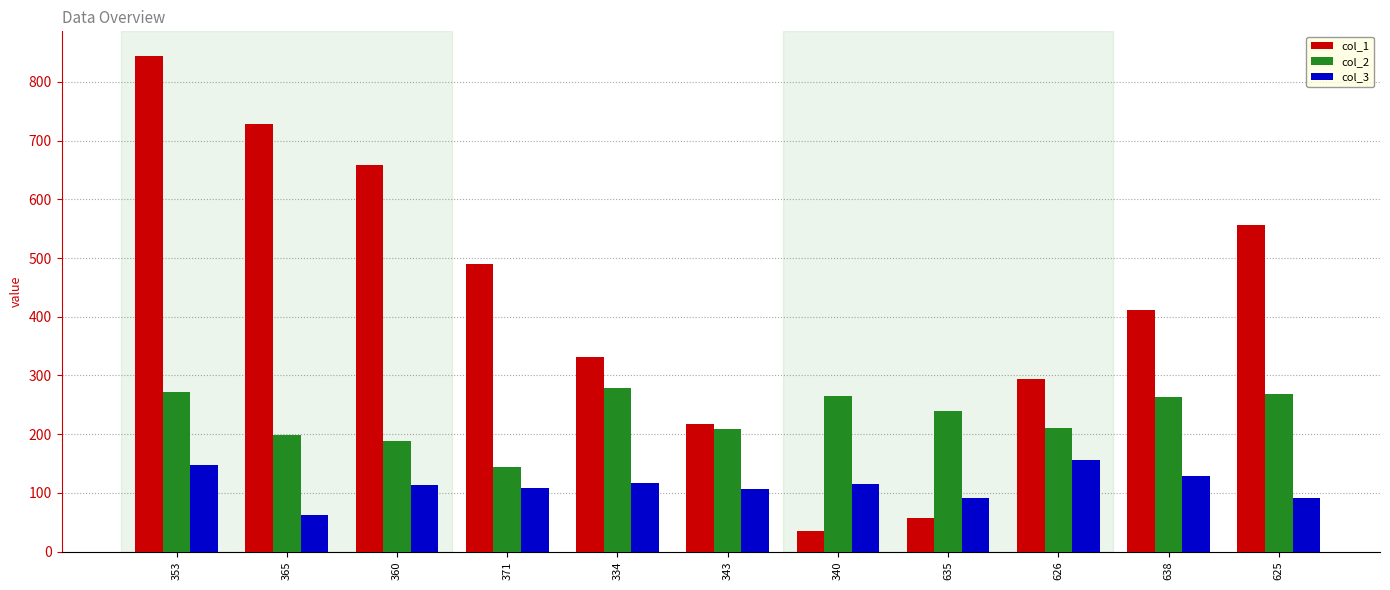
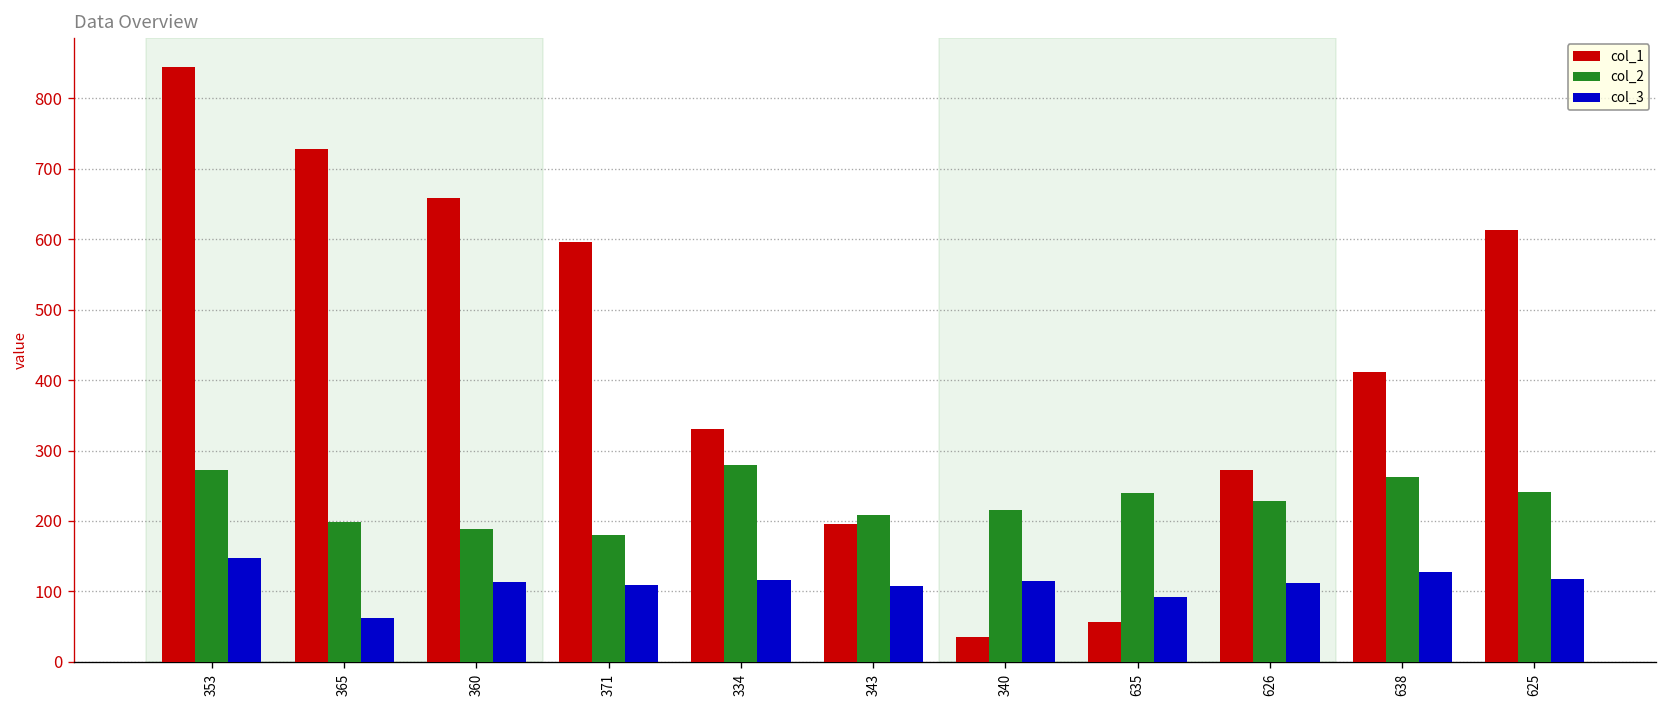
col_1, 371: 490 -> 600
col_2, 371: 140 -> 180
col_1, 343: 220 -> 200
col_2, 340: 270 -> 220
col_1, 626: 290 -> 270
col_2, 626: 210 -> 230
col_3, 626: 160 -> 110
col_1, 625: 560 -> 610
col_2, 625: 270 -> 240
col_3, 625: 90 -> 120
